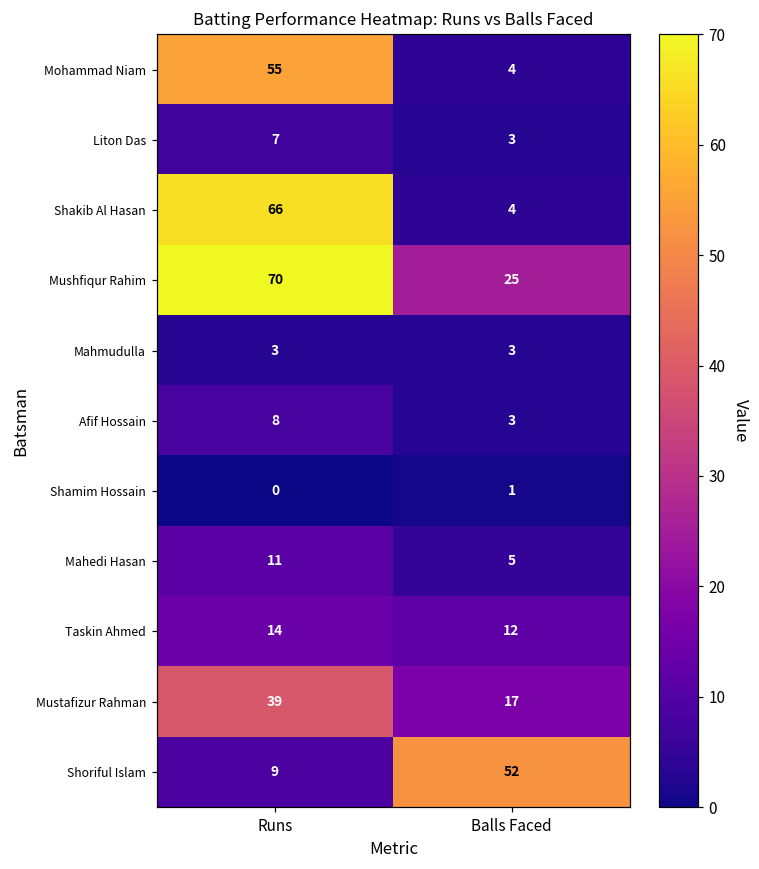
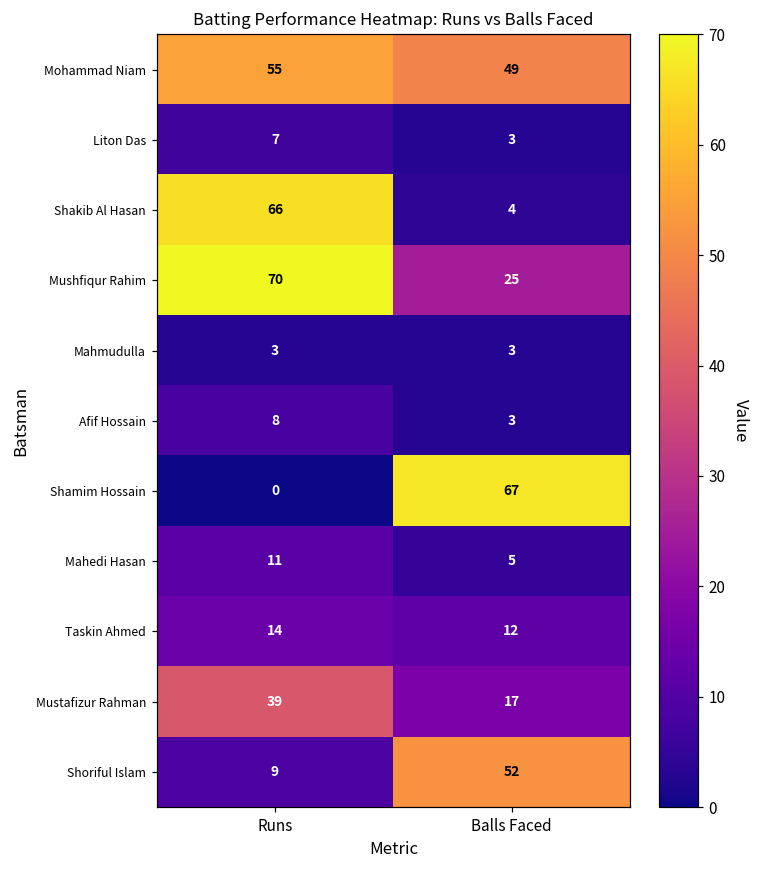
Mohammad Niam, Balls Faced: 4 -> 49
Shamim Hossain, Balls Faced: 1 -> 67
